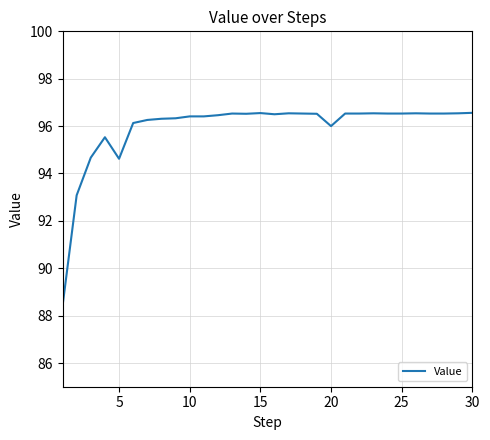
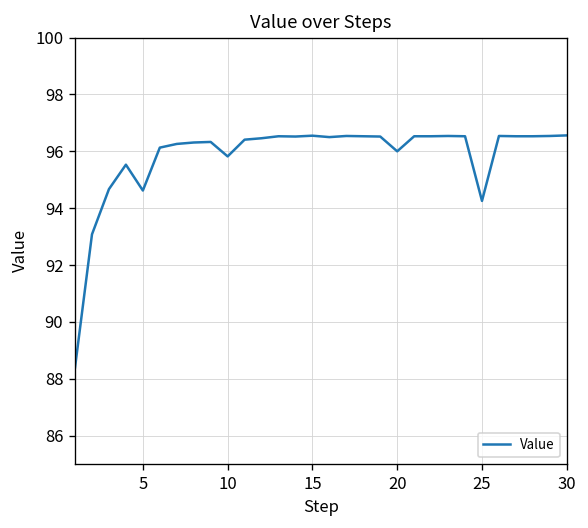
10: 96.4 -> 95.8
25: 96.5 -> 94.3
